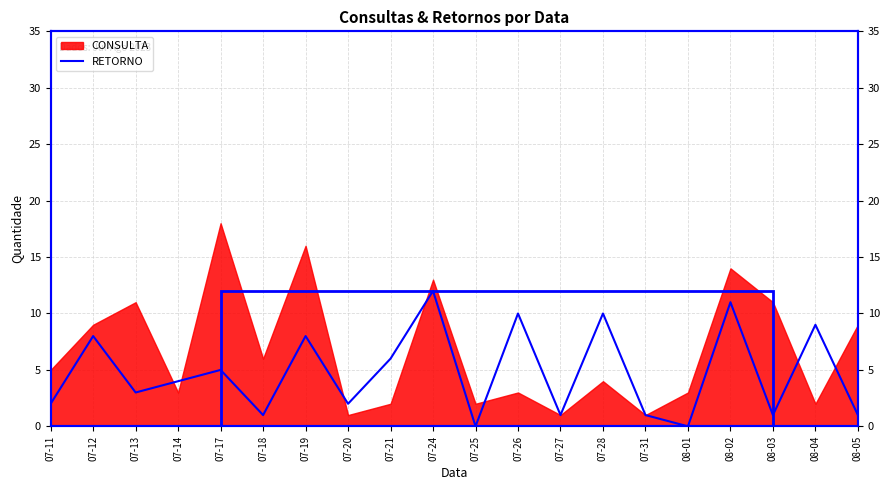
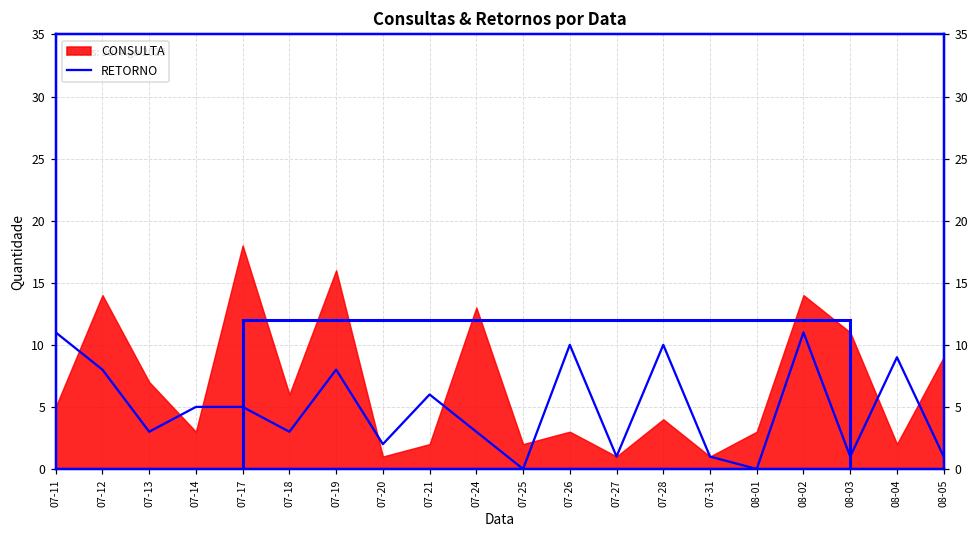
RETORNO, 07-11: 2 -> 11
CONSULTA, 07-12: 9 -> 14
CONSULTA, 07-13: 11 -> 7
RETORNO, 07-14: 4 -> 5
RETORNO, 07-18: 1 -> 3
RETORNO, 07-24: 12 -> 3
